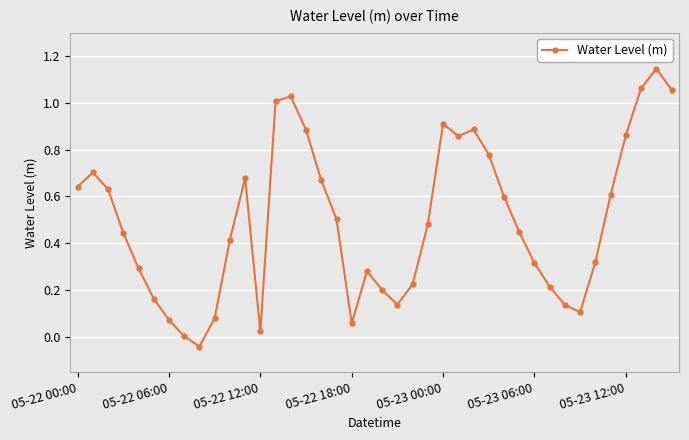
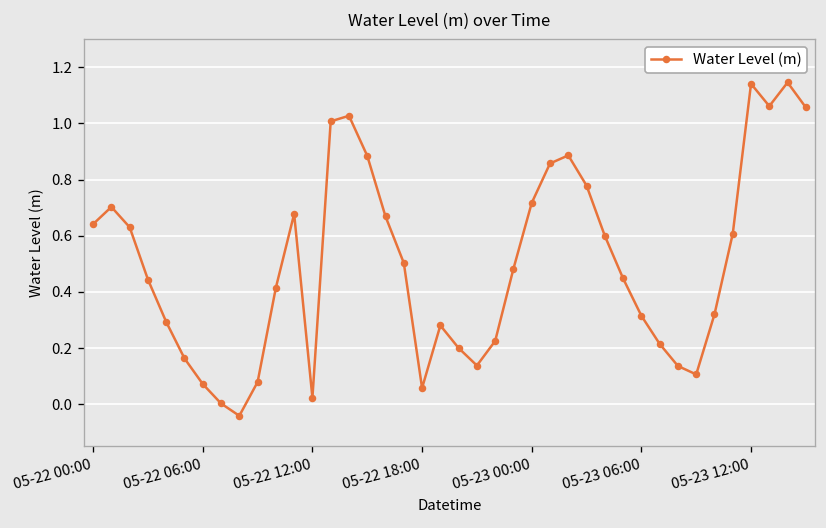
05-23 00:00: 0.91 -> 0.72
05-23 12:00: 0.86 -> 1.14
